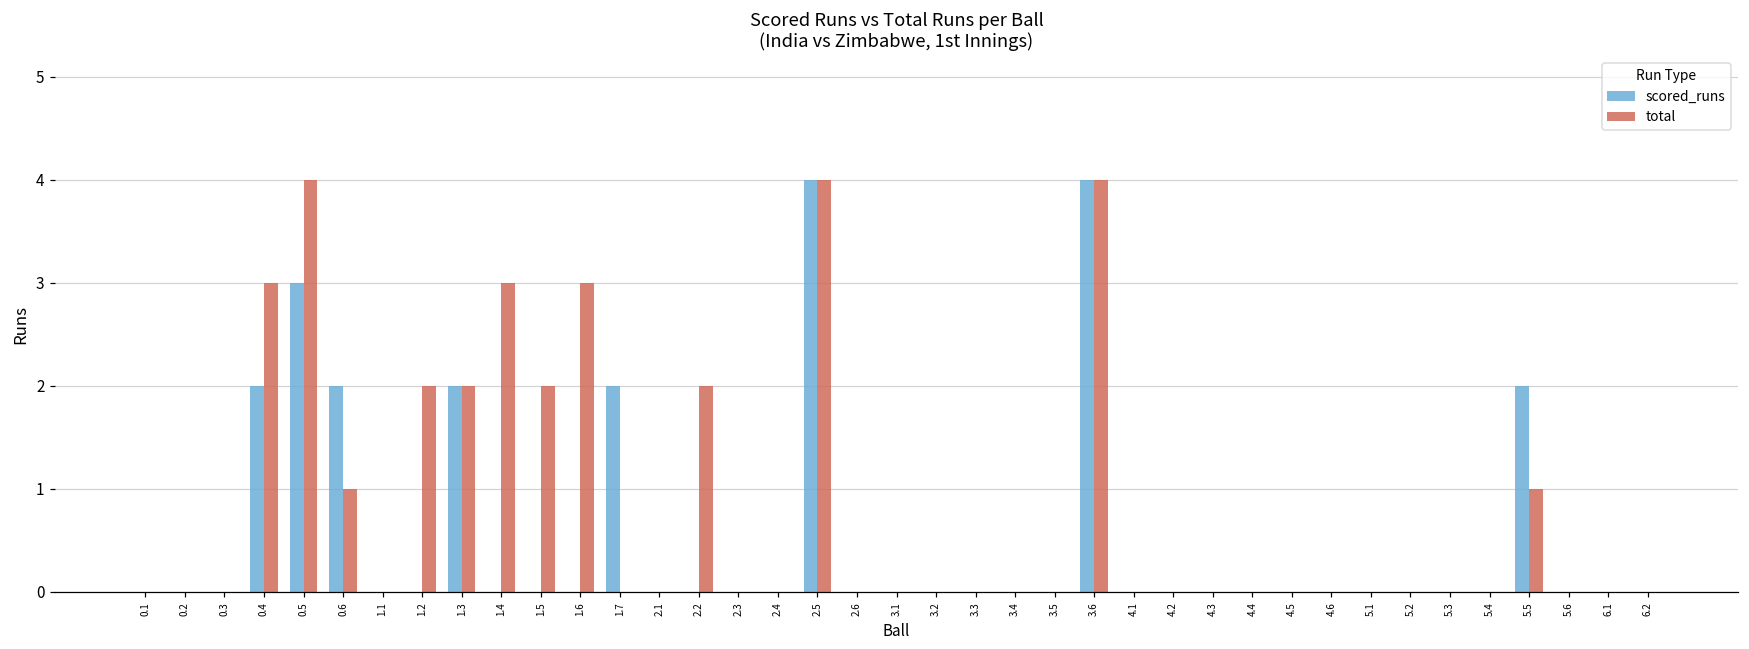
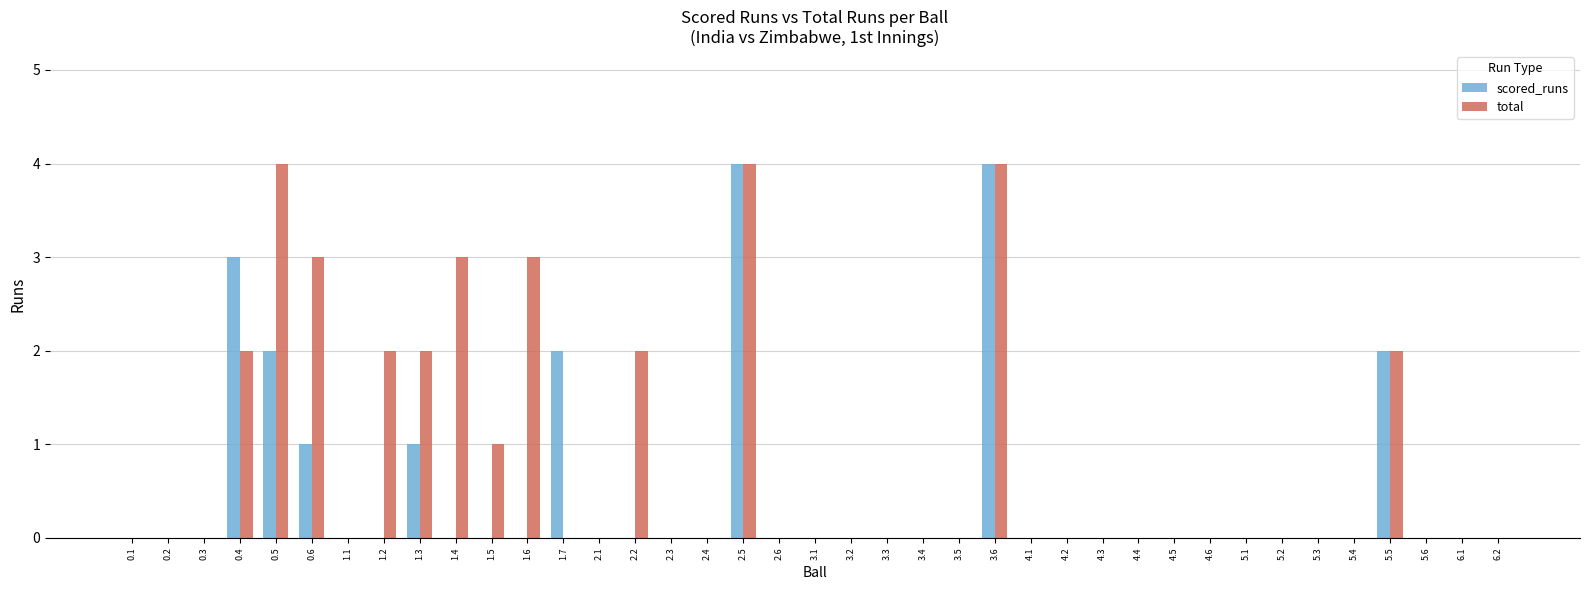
scored_runs, 0.4: 2 -> 3
total, 0.4: 3 -> 2
scored_runs, 0.5: 3 -> 2
scored_runs, 0.6: 2 -> 1
total, 0.6: 1 -> 3
scored_runs, 1.3: 2 -> 1
total, 1.5: 2 -> 1
total, 5.5: 1 -> 2
